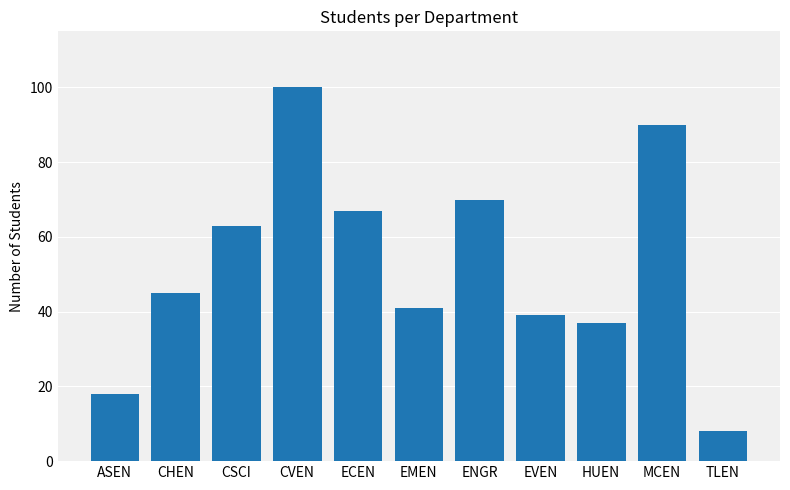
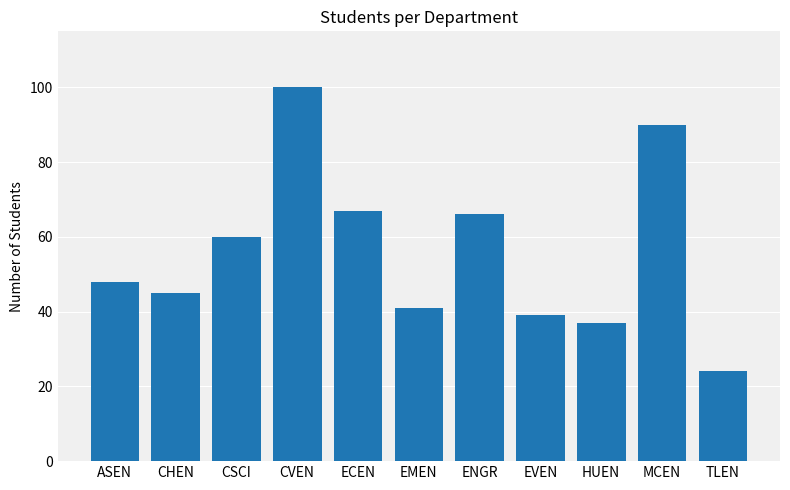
ASEN: 18 -> 48
CSCI: 63 -> 60
ENGR: 70 -> 66
TLEN: 8 -> 24
